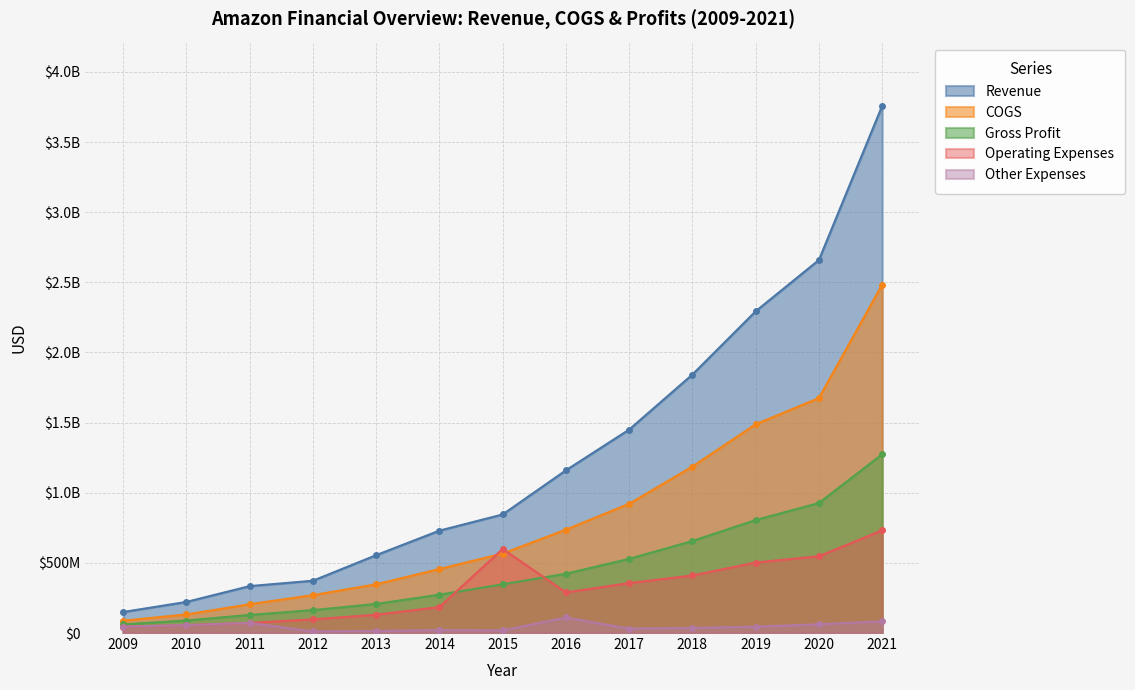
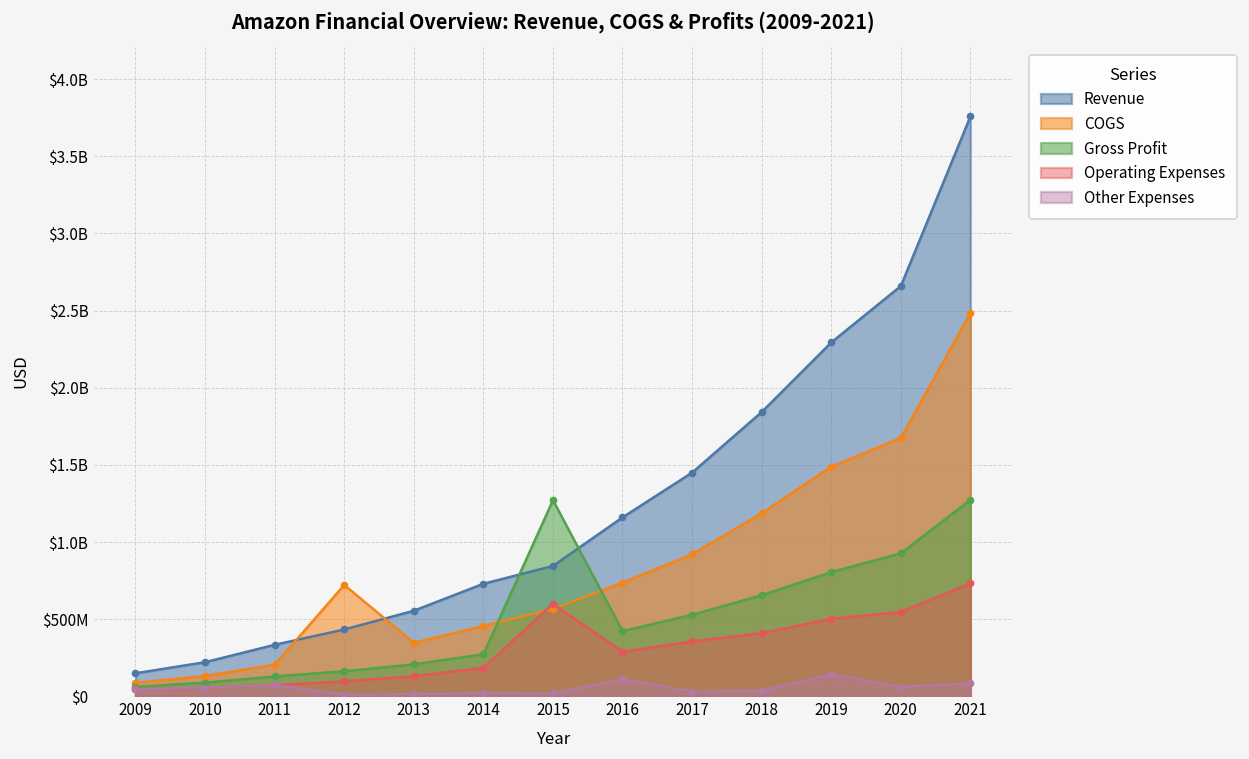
Revenue, 2012: $370000000 -> $430000000
COGS, 2012: $270000000 -> $720000000
Gross Profit, 2015: $350000000 -> $1270000000
Other Expenses, 2019: $50000000 -> $140000000
